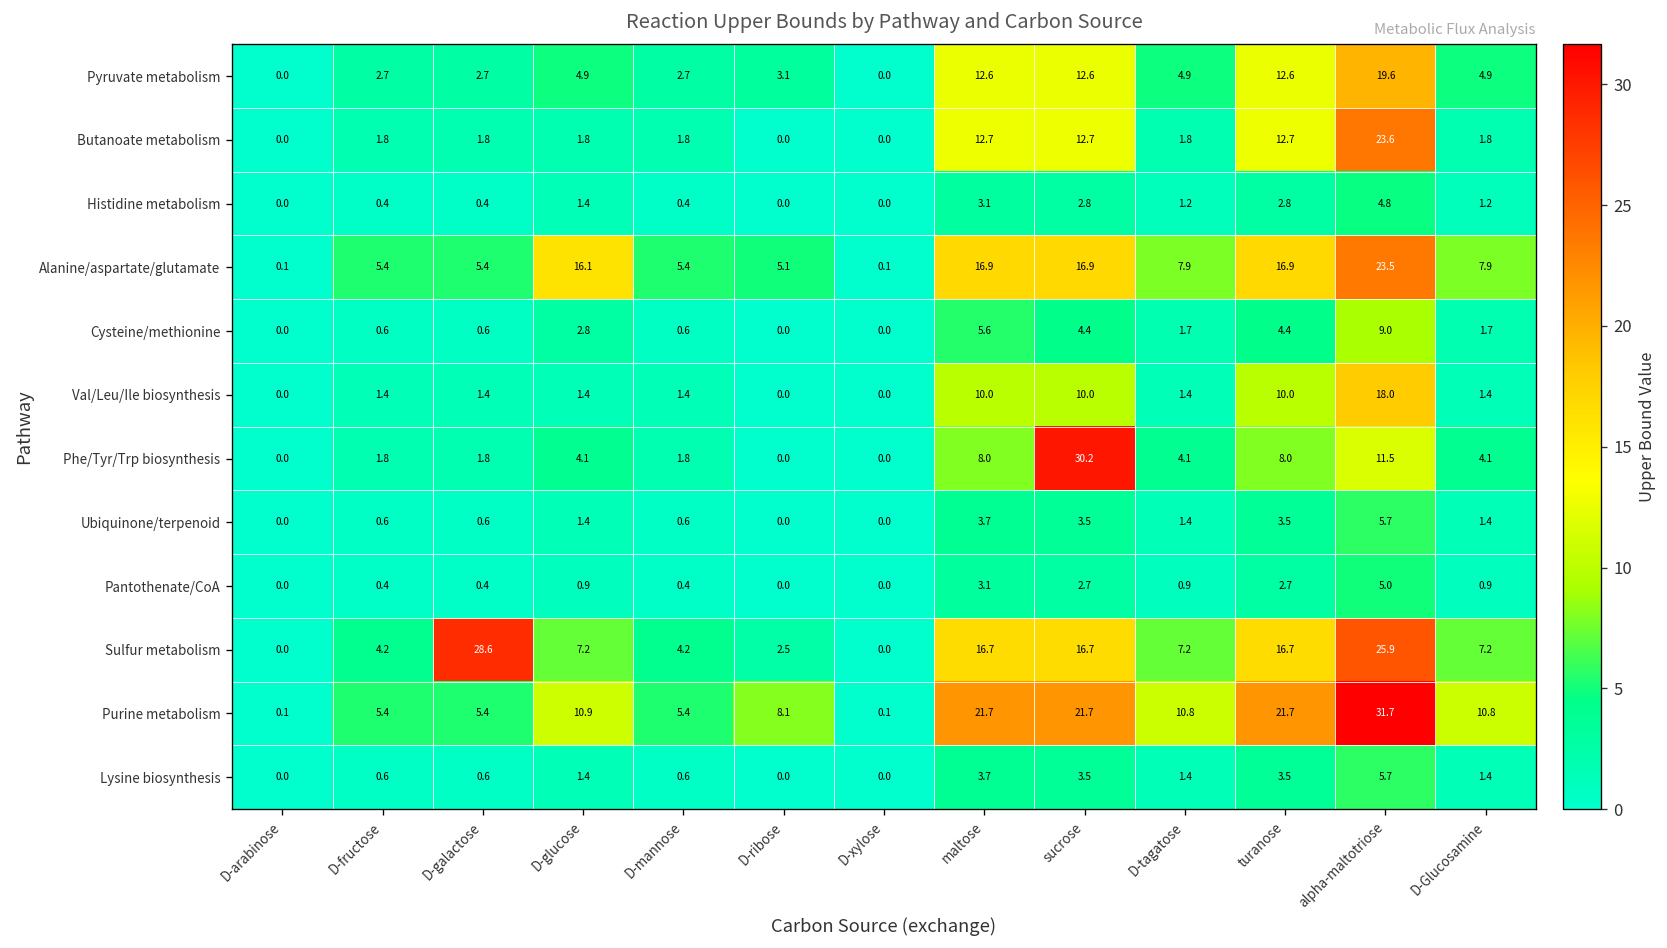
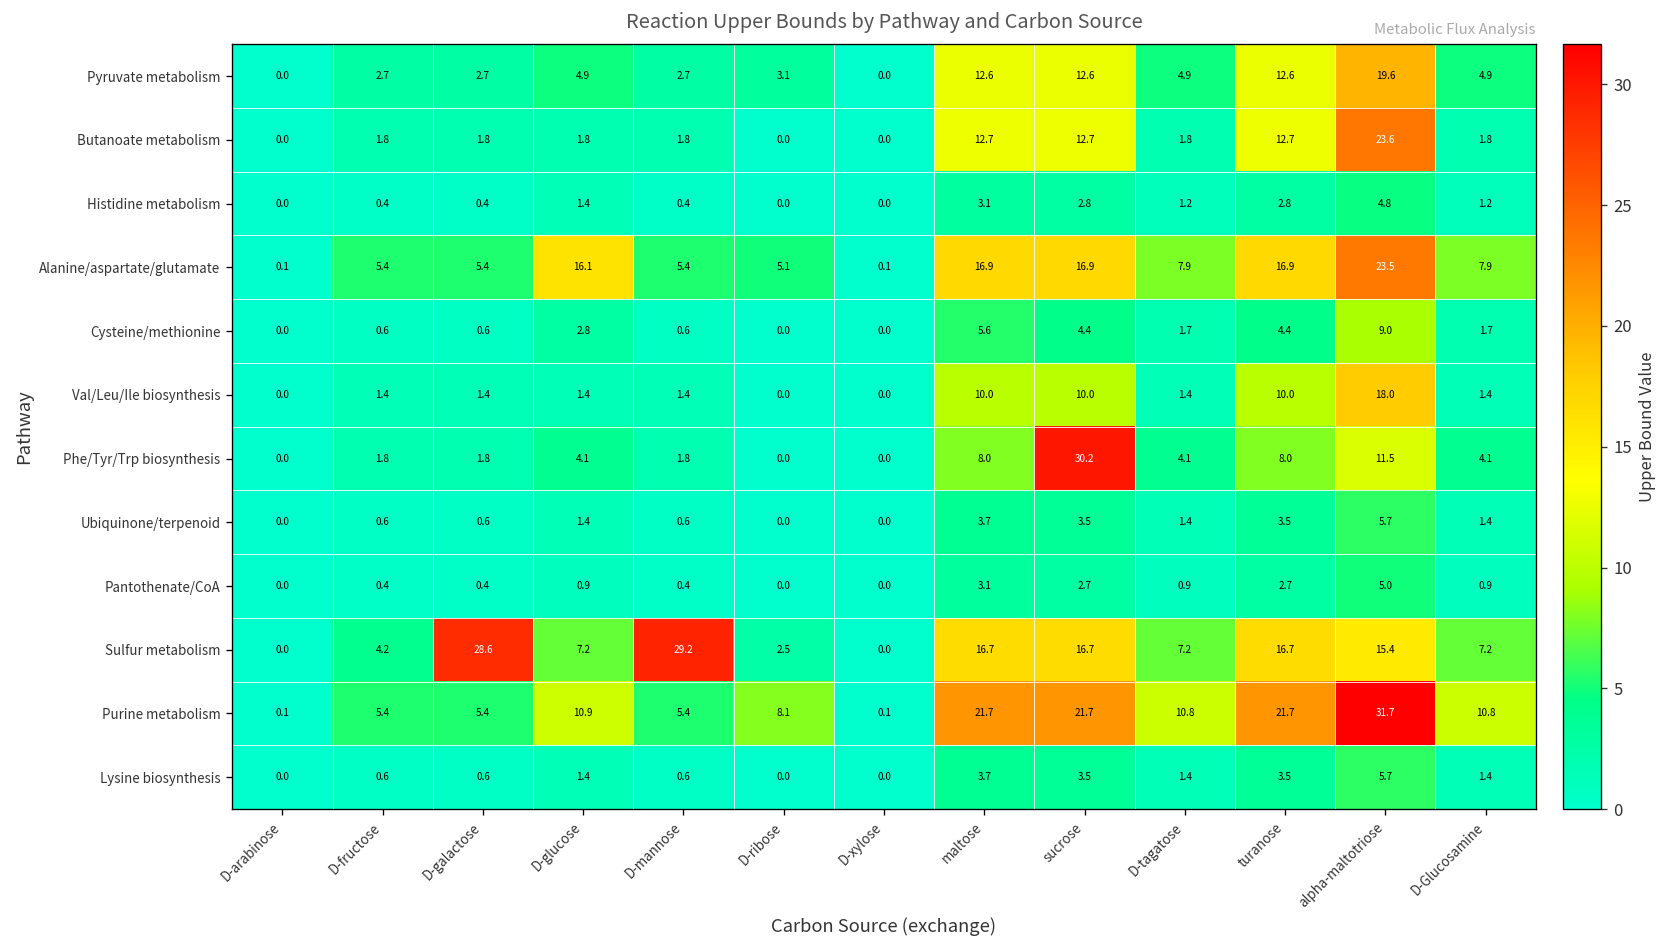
Sulfur metabolism, D-mannose: 4.2 -> 29.2
Sulfur metabolism, alpha-maltotriose: 25.9 -> 15.4
